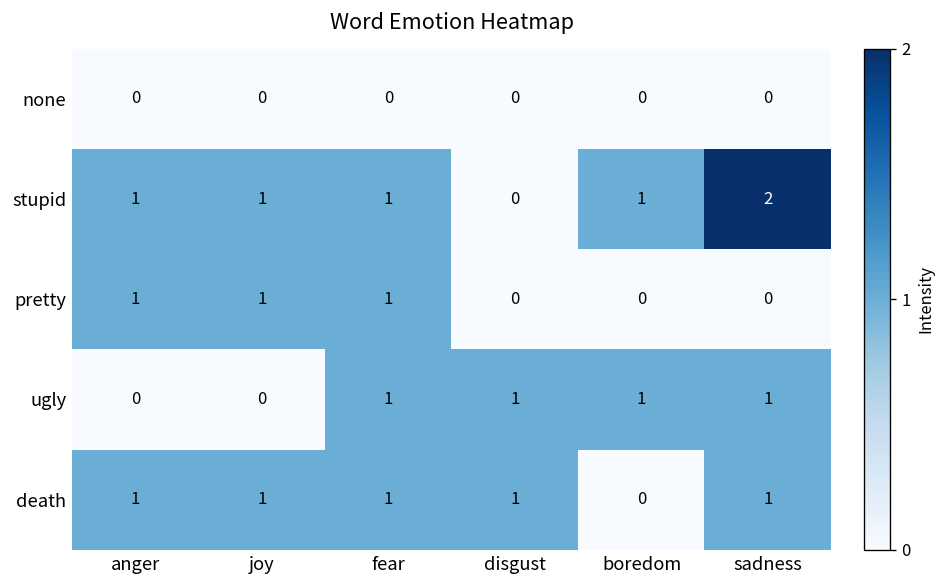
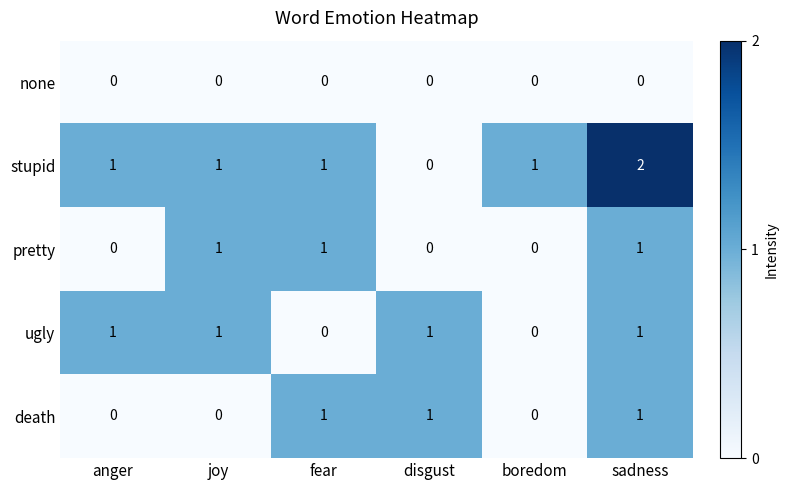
pretty, anger: 1 -> 0
pretty, sadness: 0 -> 1
ugly, anger: 0 -> 1
ugly, joy: 0 -> 1
ugly, fear: 1 -> 0
ugly, boredom: 1 -> 0
death, anger: 1 -> 0
death, joy: 1 -> 0
